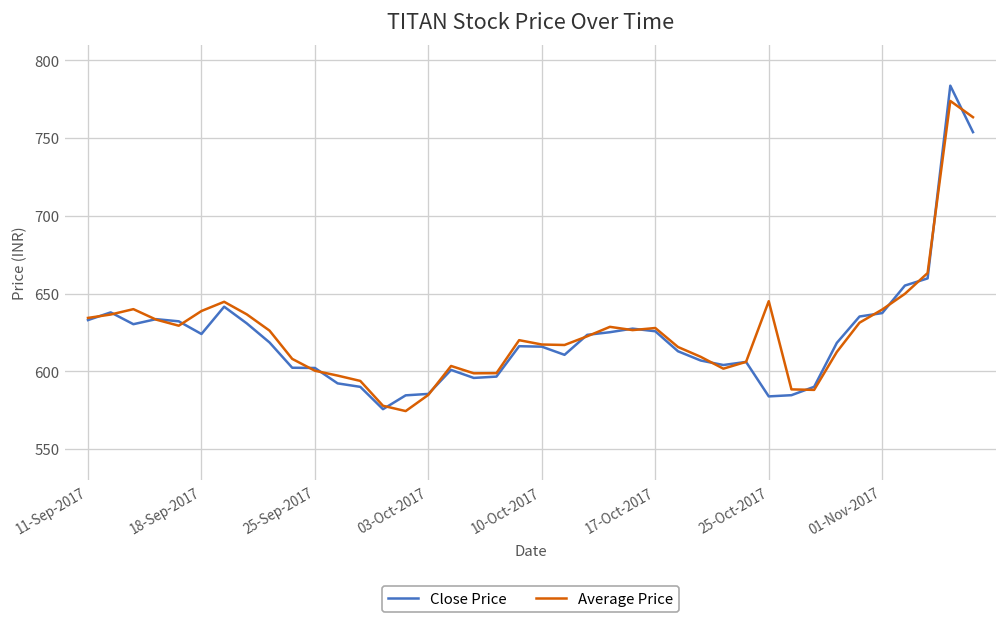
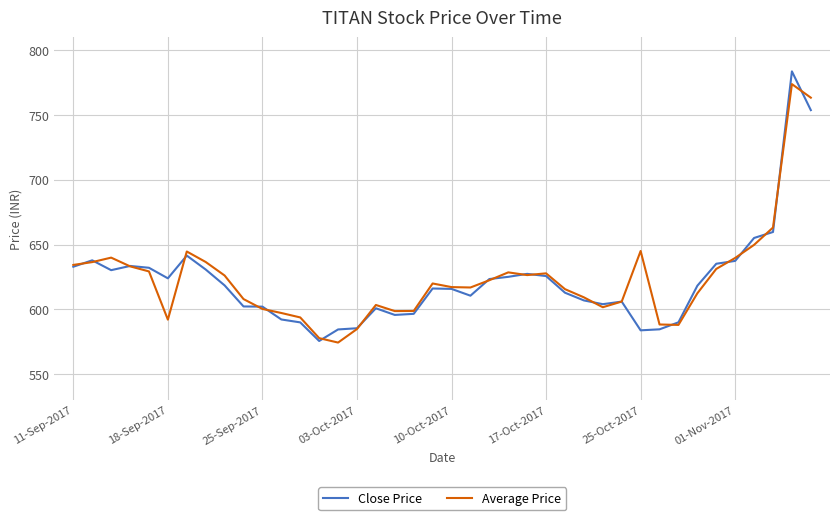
Average Price, 18-Sep-2017: 639 -> 592
